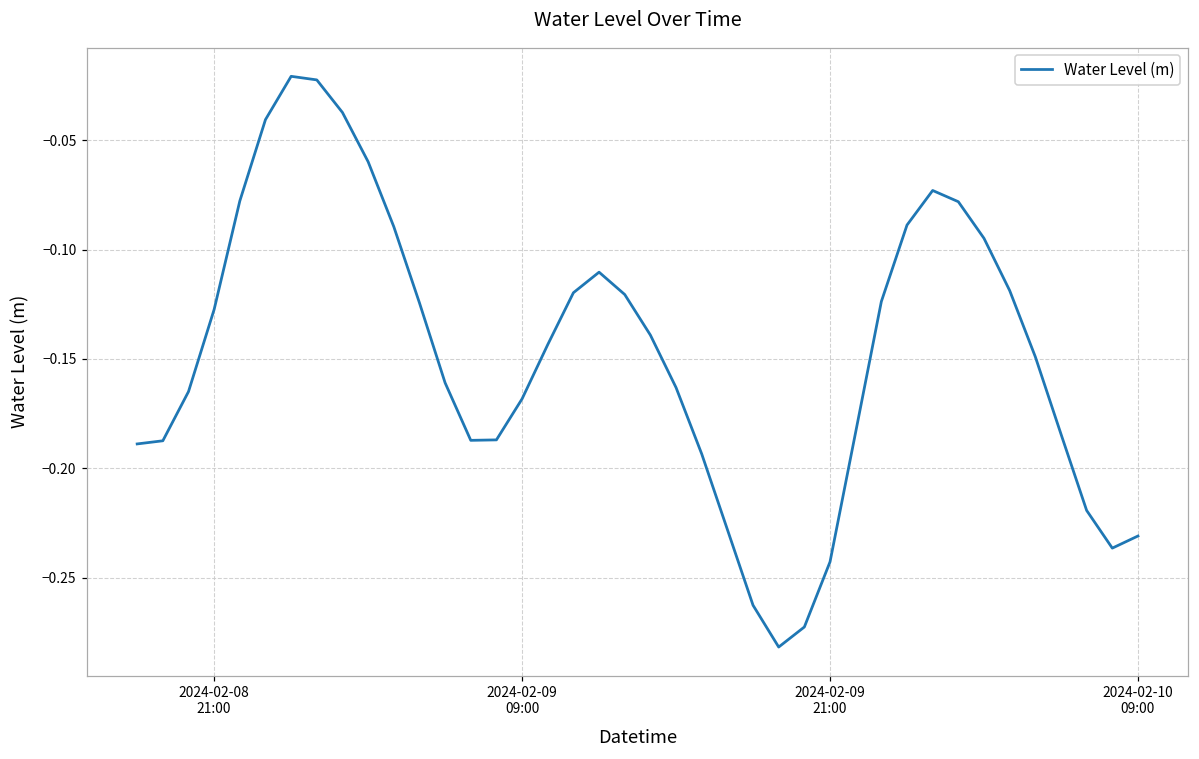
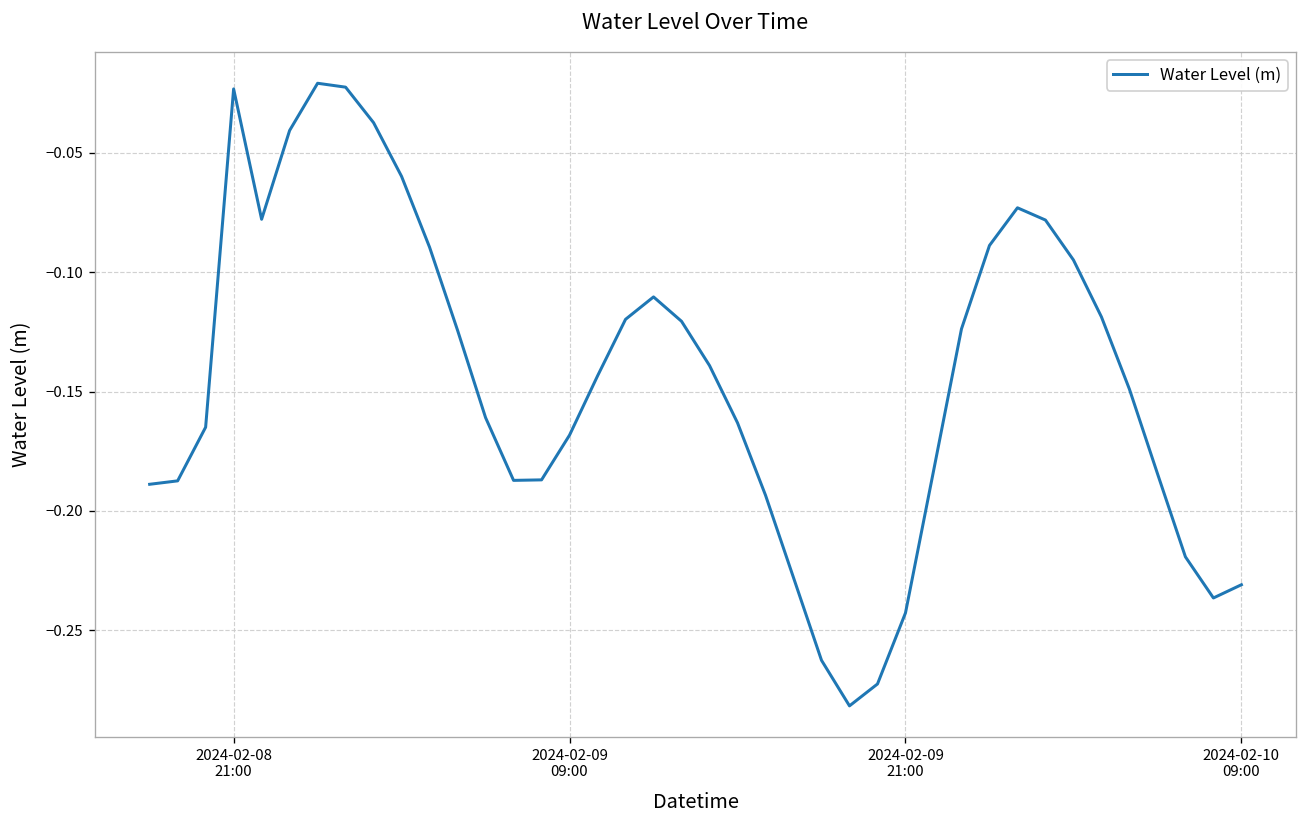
2024-02-08 21:00: -0.127 -> -0.023
